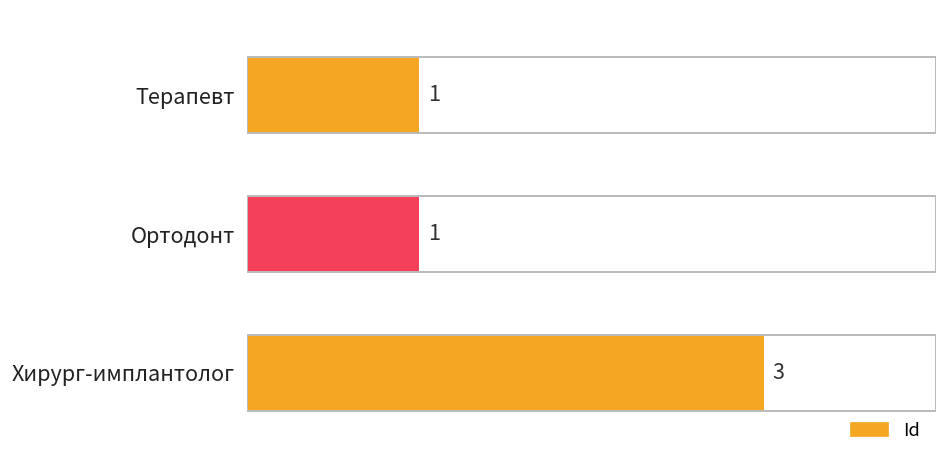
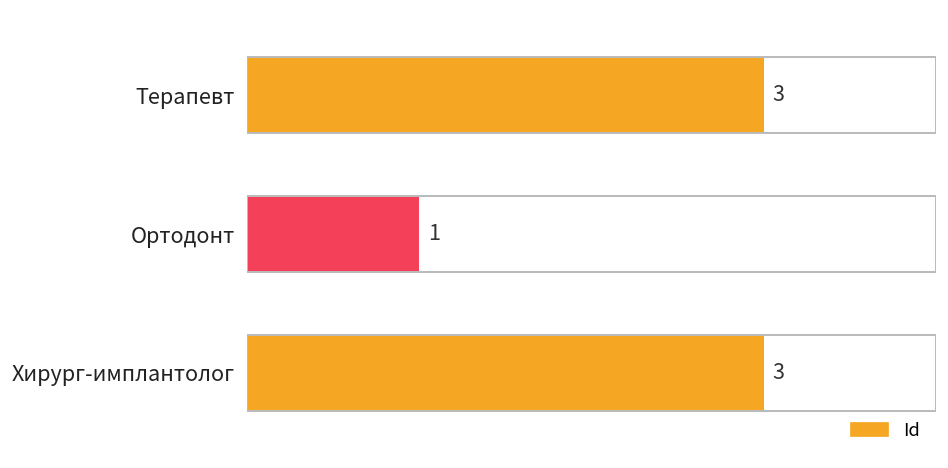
Терапевт: 1 -> 3
